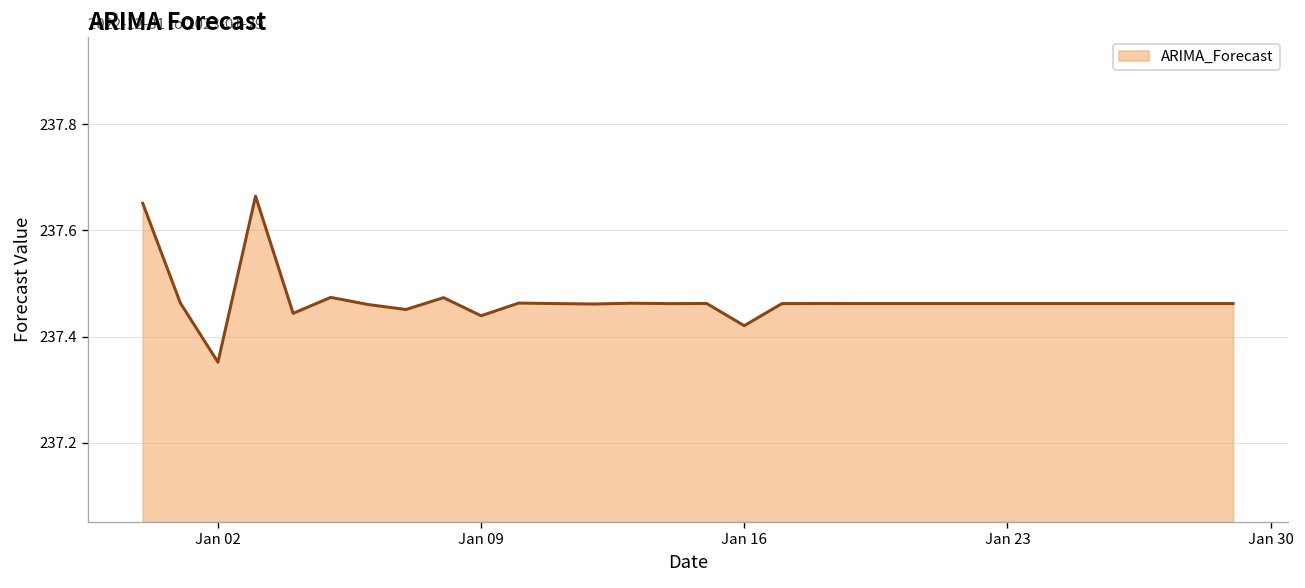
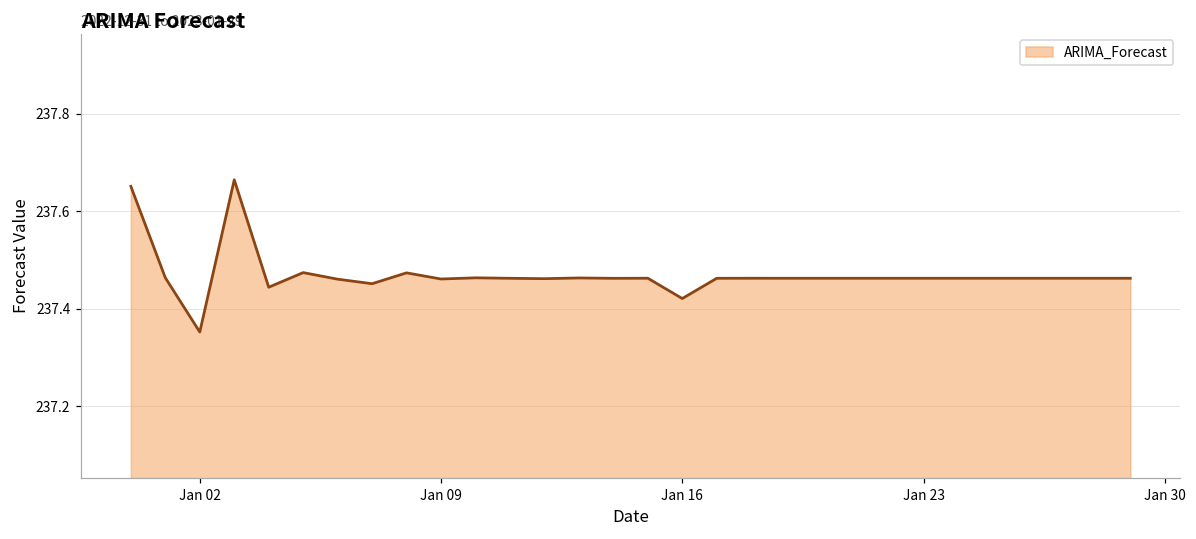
Jan 09: 237.44 -> 237.46
